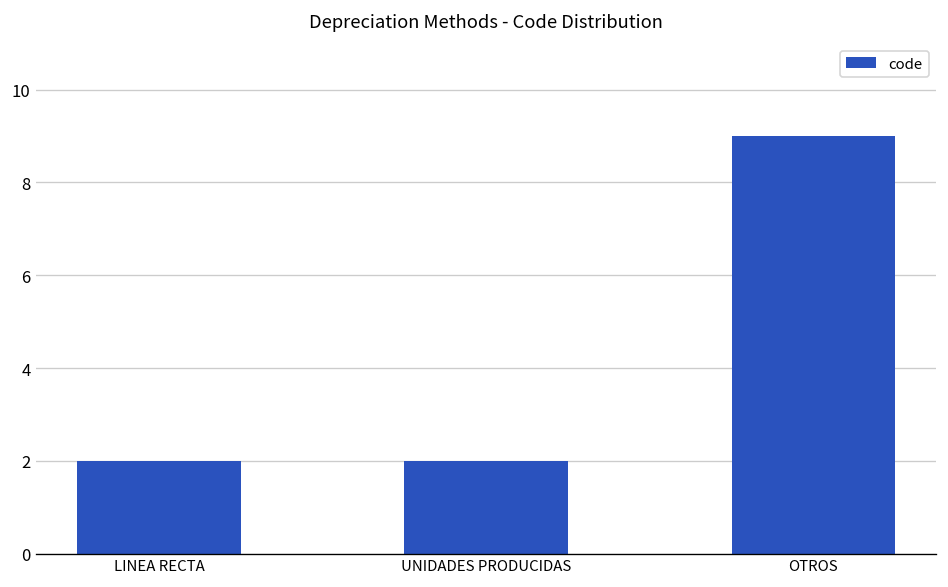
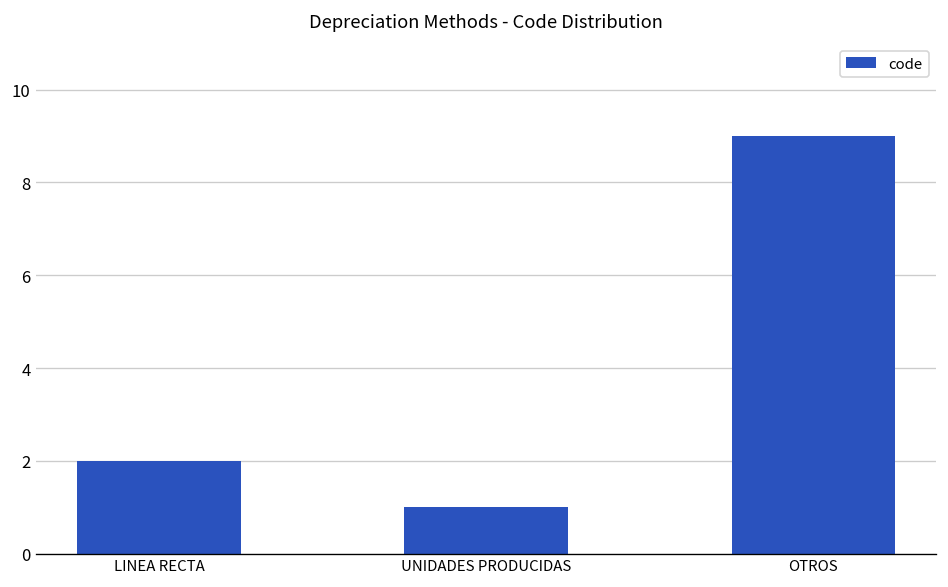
UNIDADES PRODUCIDAS: 2 -> 1
